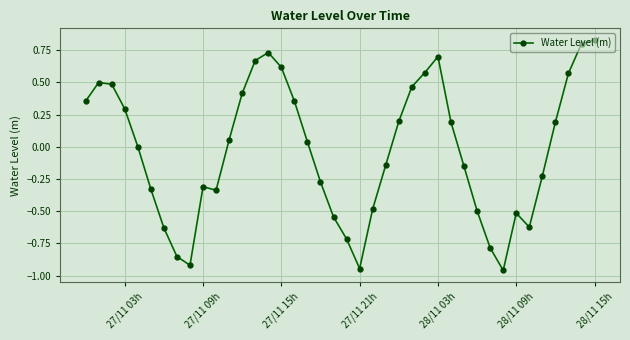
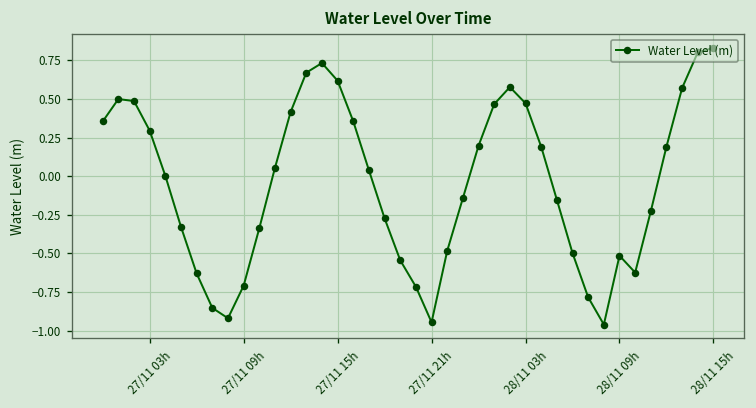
27/11 09h: -0.31 -> -0.71
28/11 03h: 0.70 -> 0.47
